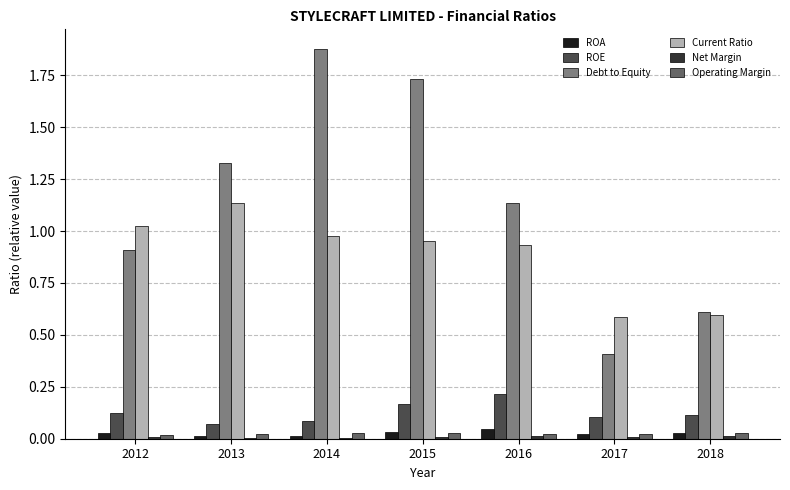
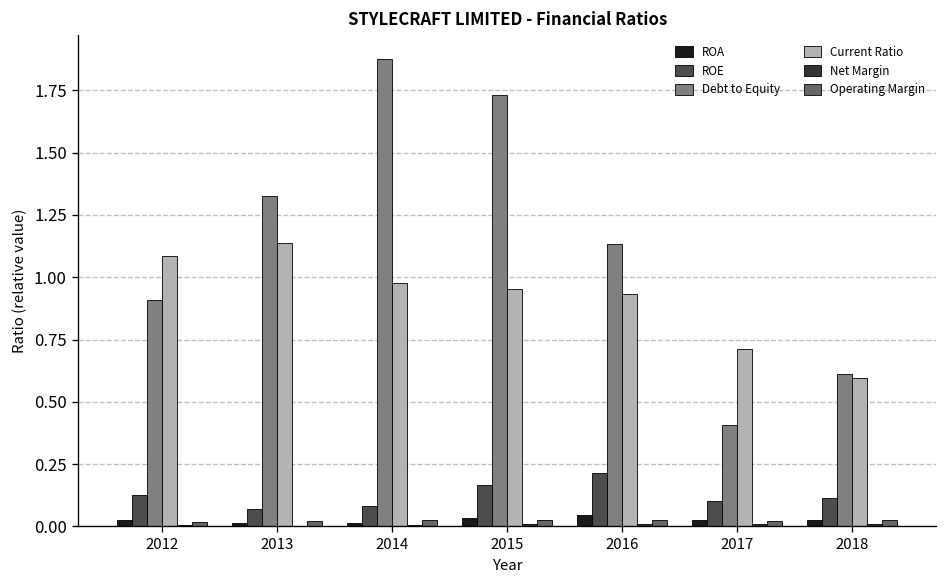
Current Ratio, 2012: 1.03 -> 1.09
Current Ratio, 2017: 0.59 -> 0.71
